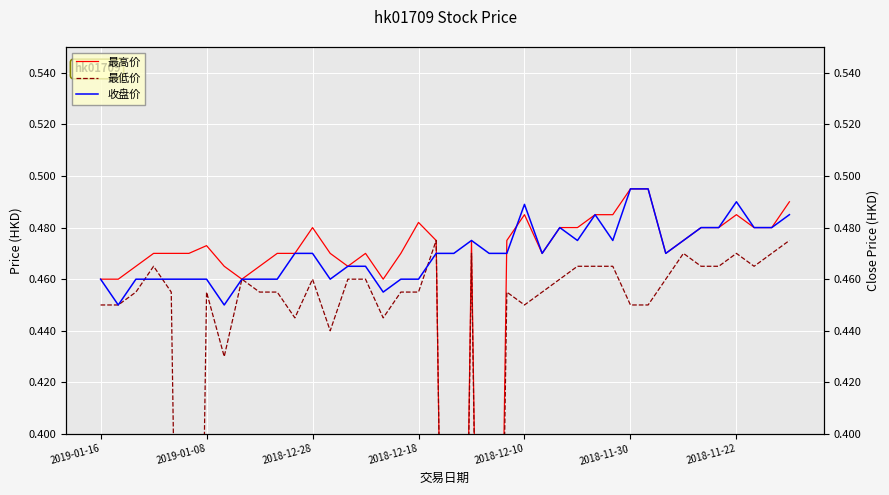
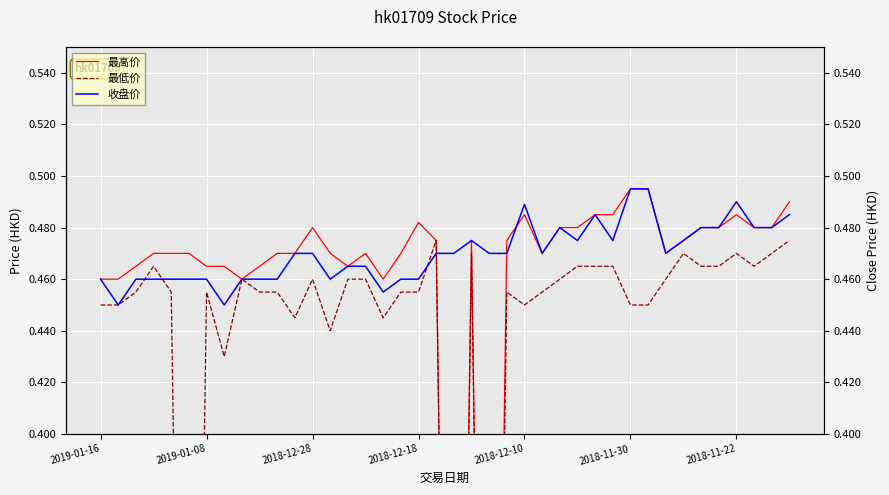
最高价, 2019-01-08: 0.473 -> 0.465
